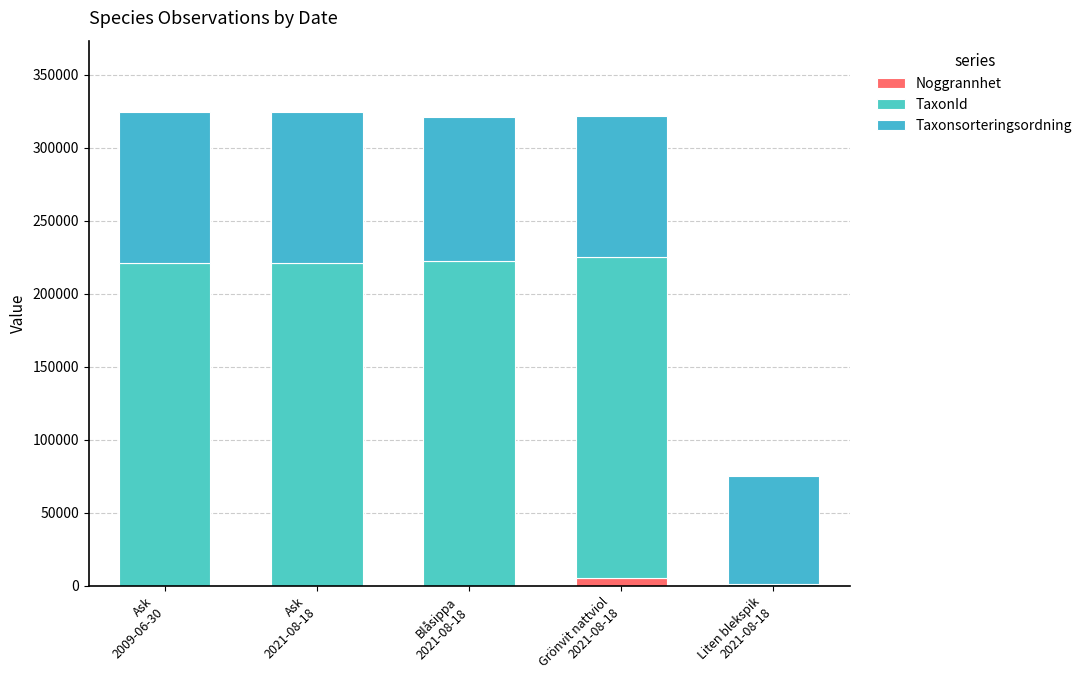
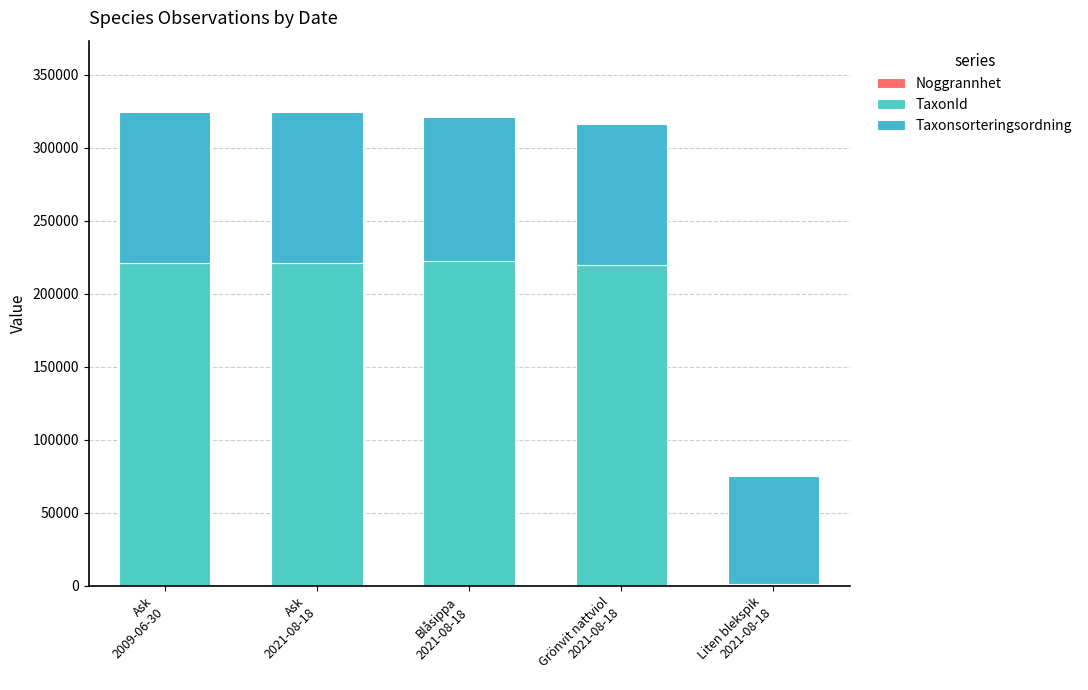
Noggrannhet, Grönvit nattviol 2021-08-18: 6000 -> 0
